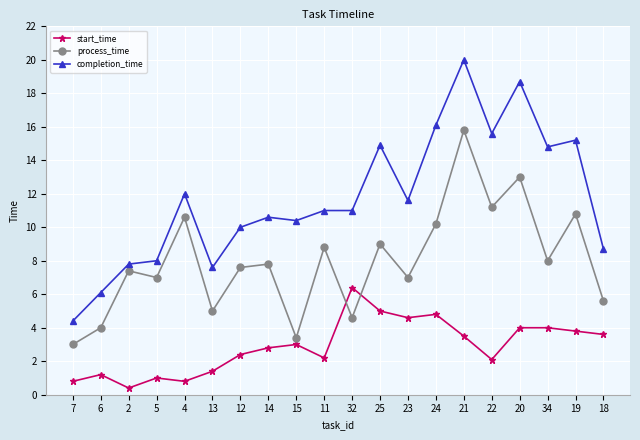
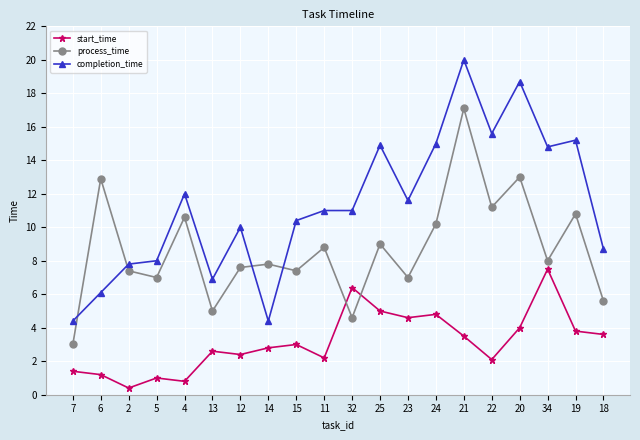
start_time, 7: 0.8 -> 1.4
process_time, 6: 4.0 -> 12.9
start_time, 13: 1.4 -> 2.6
completion_time, 13: 7.6 -> 6.9
completion_time, 14: 10.6 -> 4.4
process_time, 15: 3.4 -> 7.4
completion_time, 24: 16.1 -> 15.0
process_time, 21: 15.8 -> 17.1
start_time, 34: 4.0 -> 7.5
